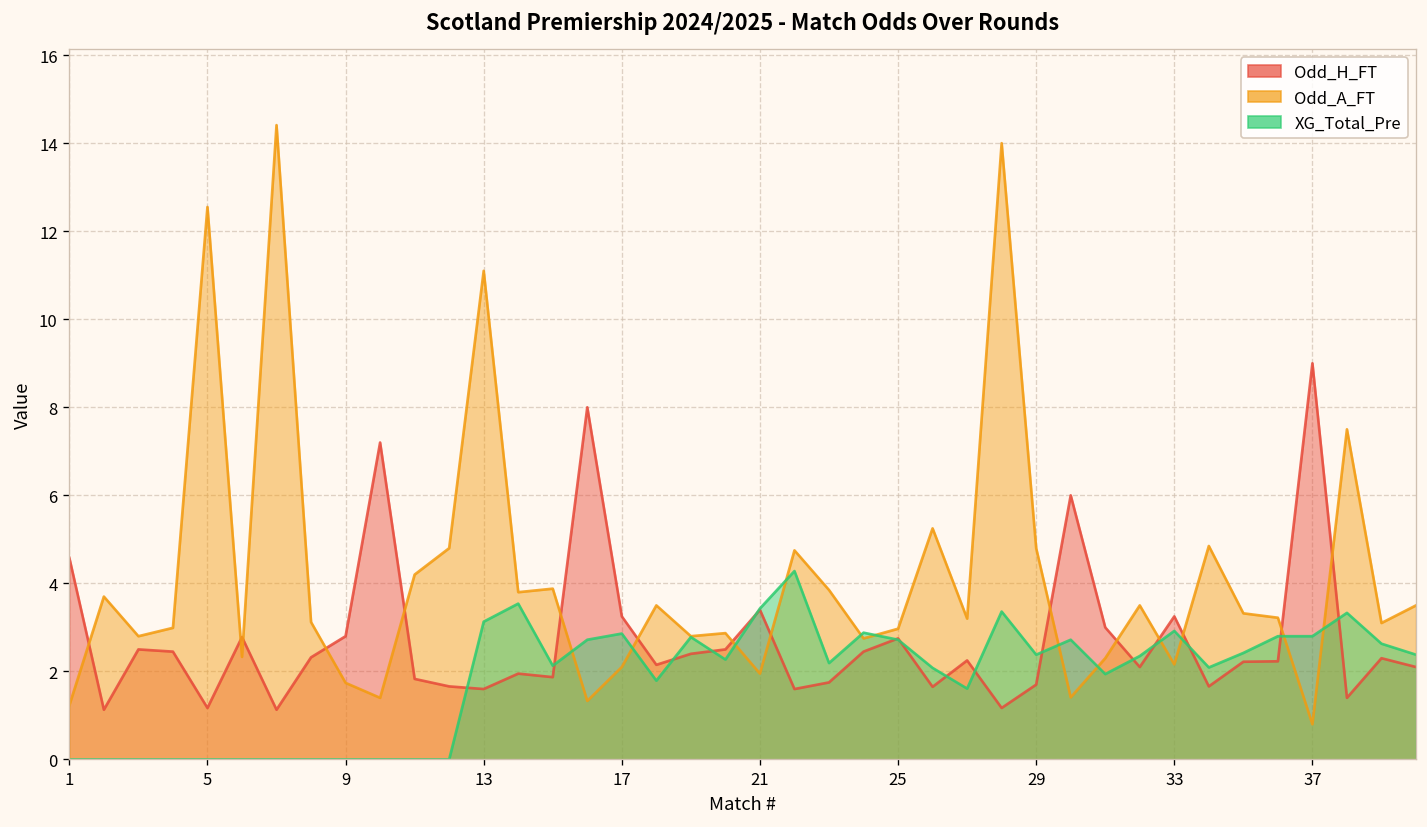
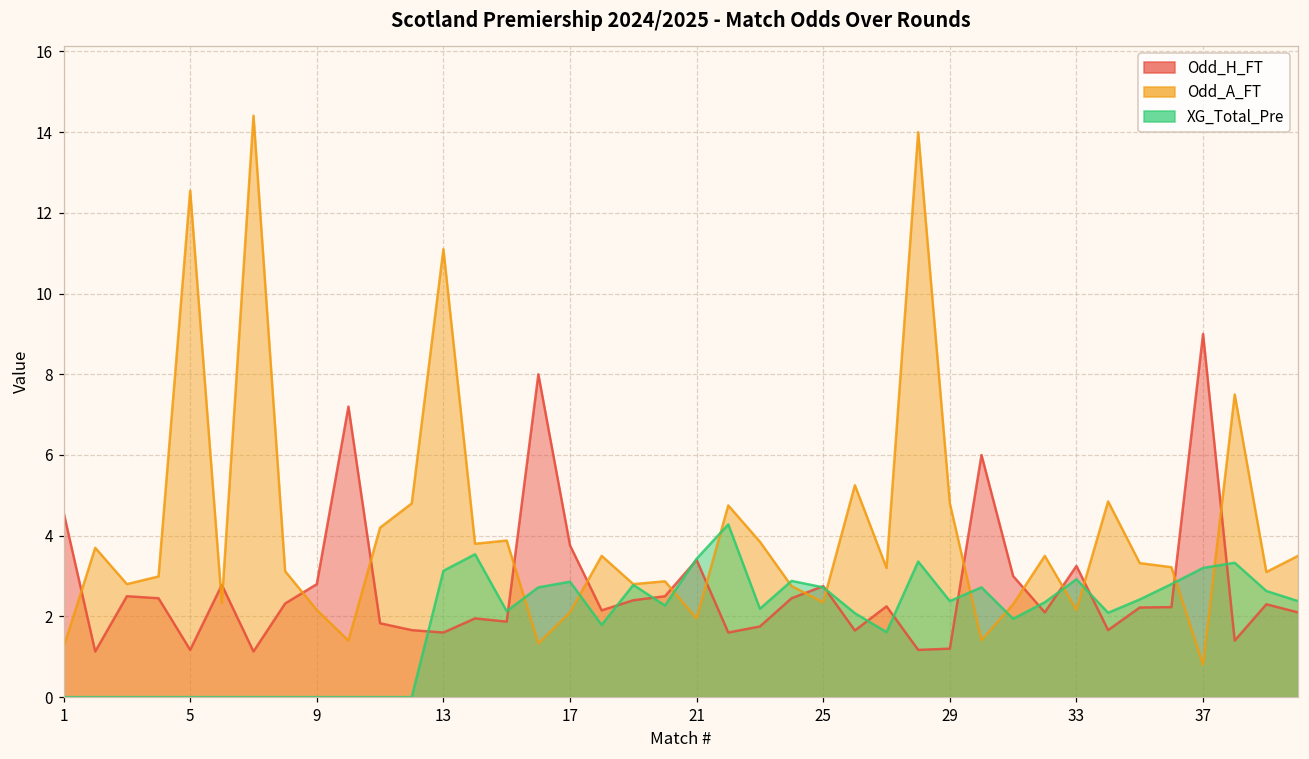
Odd_A_FT, 9: 1.7 -> 2.2
Odd_H_FT, 17: 3.3 -> 3.8
Odd_A_FT, 25: 3.0 -> 2.4
Odd_H_FT, 29: 1.7 -> 1.2
XG_Total_Pre, 37: 2.8 -> 3.2
